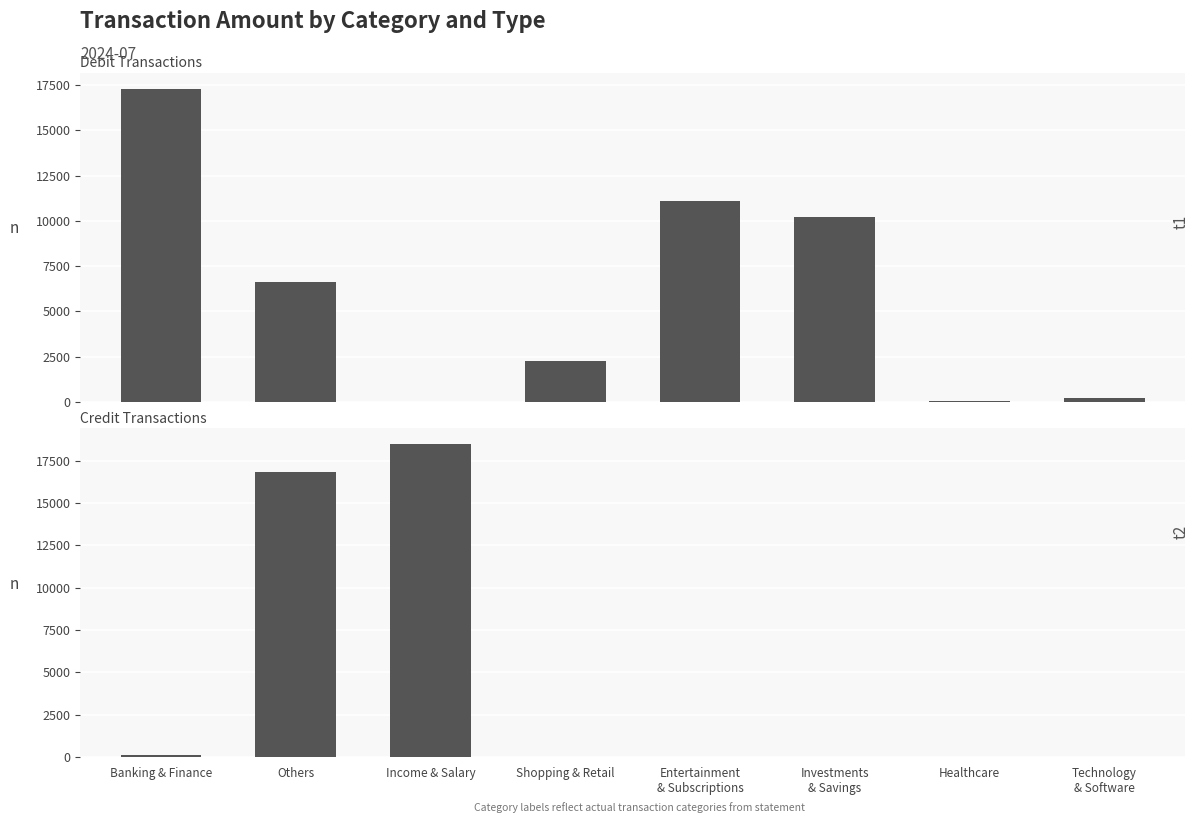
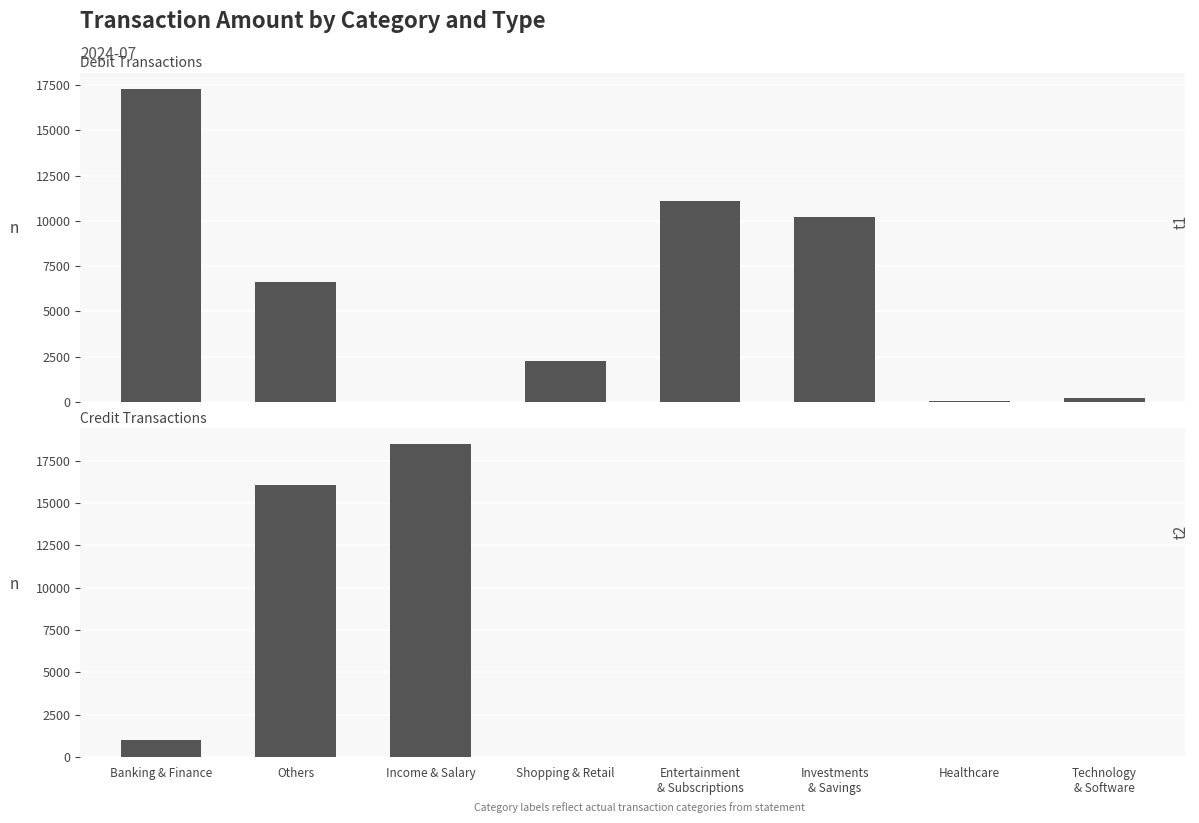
Credit Transactions, Banking & Finance: 100 -> 1000
Credit Transactions, Others: 16900 -> 16100
